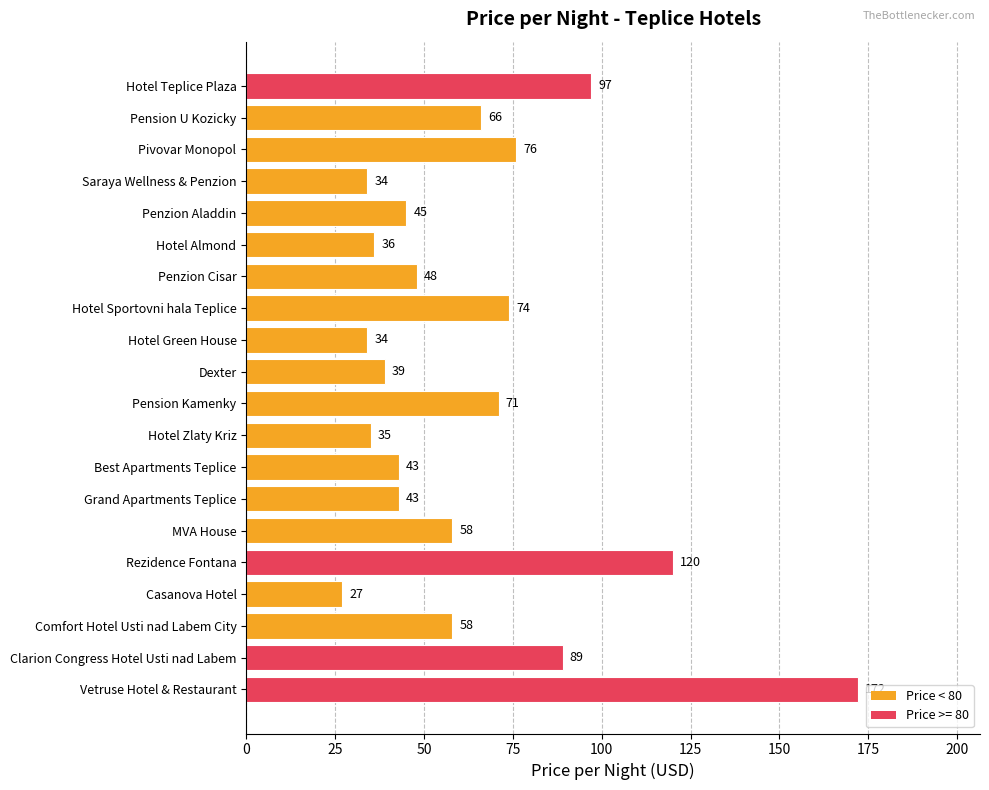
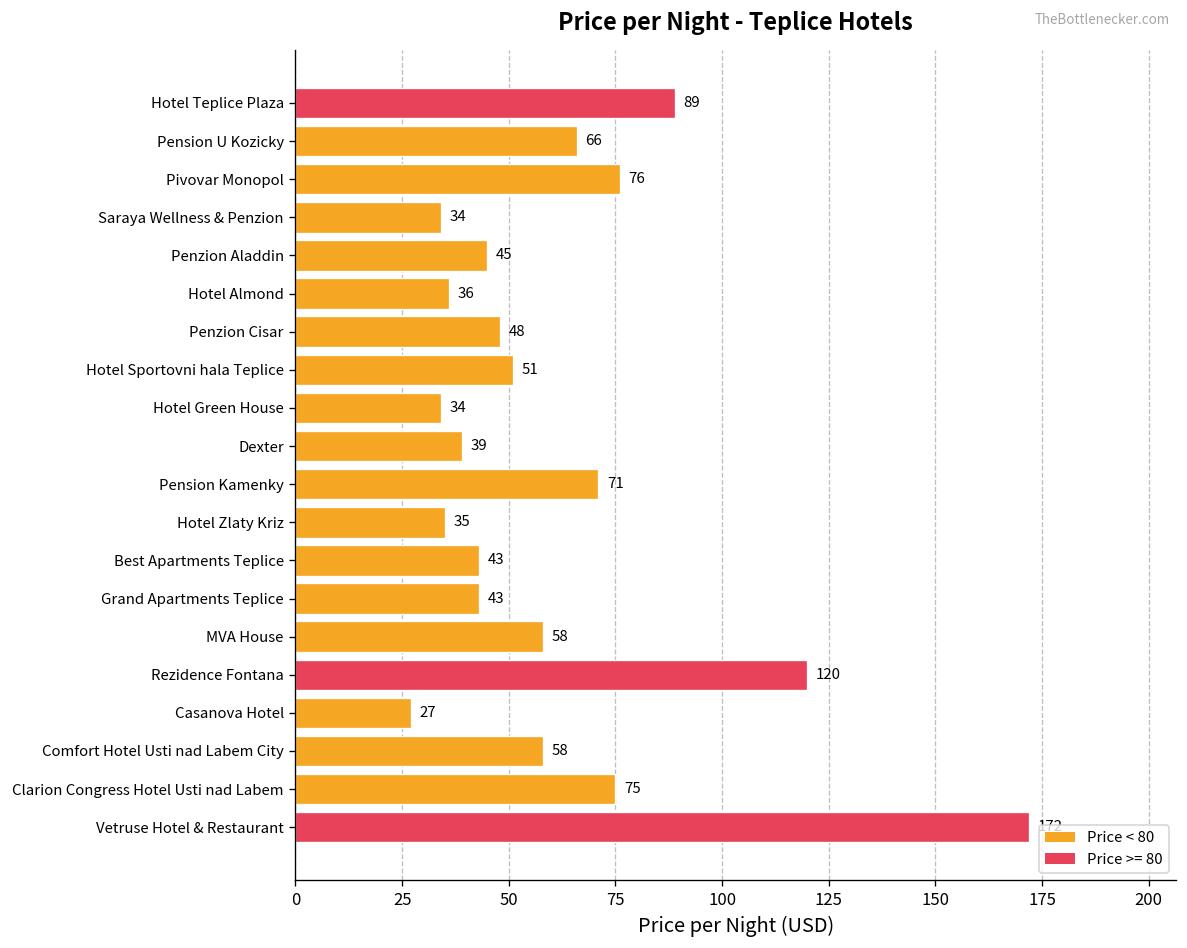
Hotel Teplice Plaza: 97 -> 89
Hotel Sportovni hala Teplice: 74 -> 51
Clarion Congress Hotel Usti nad Labem: 89 -> 75
